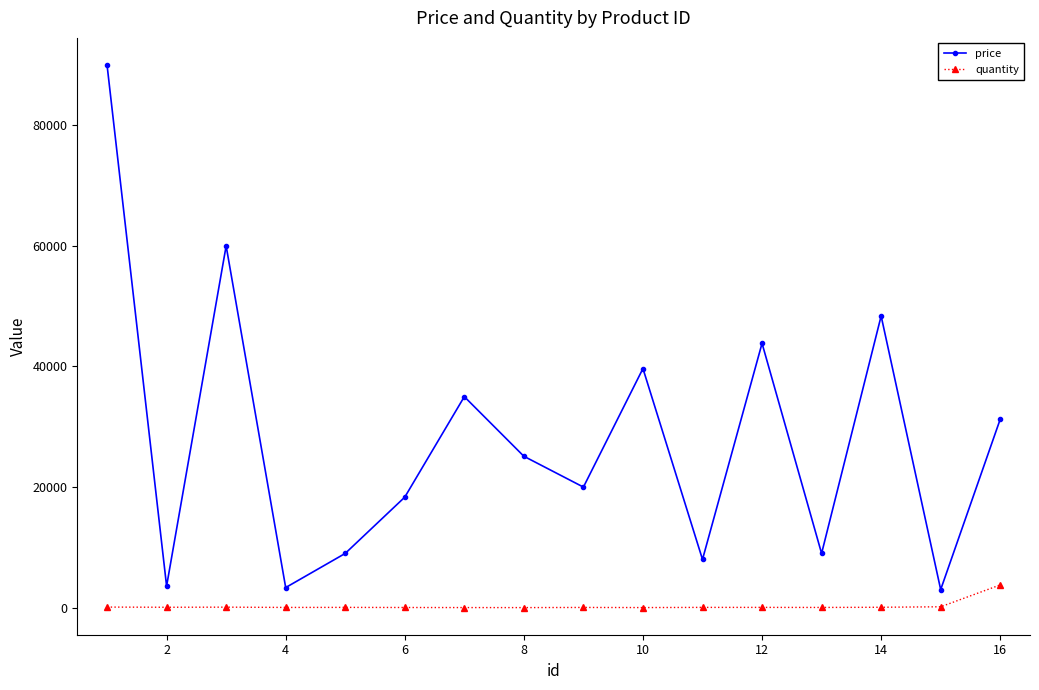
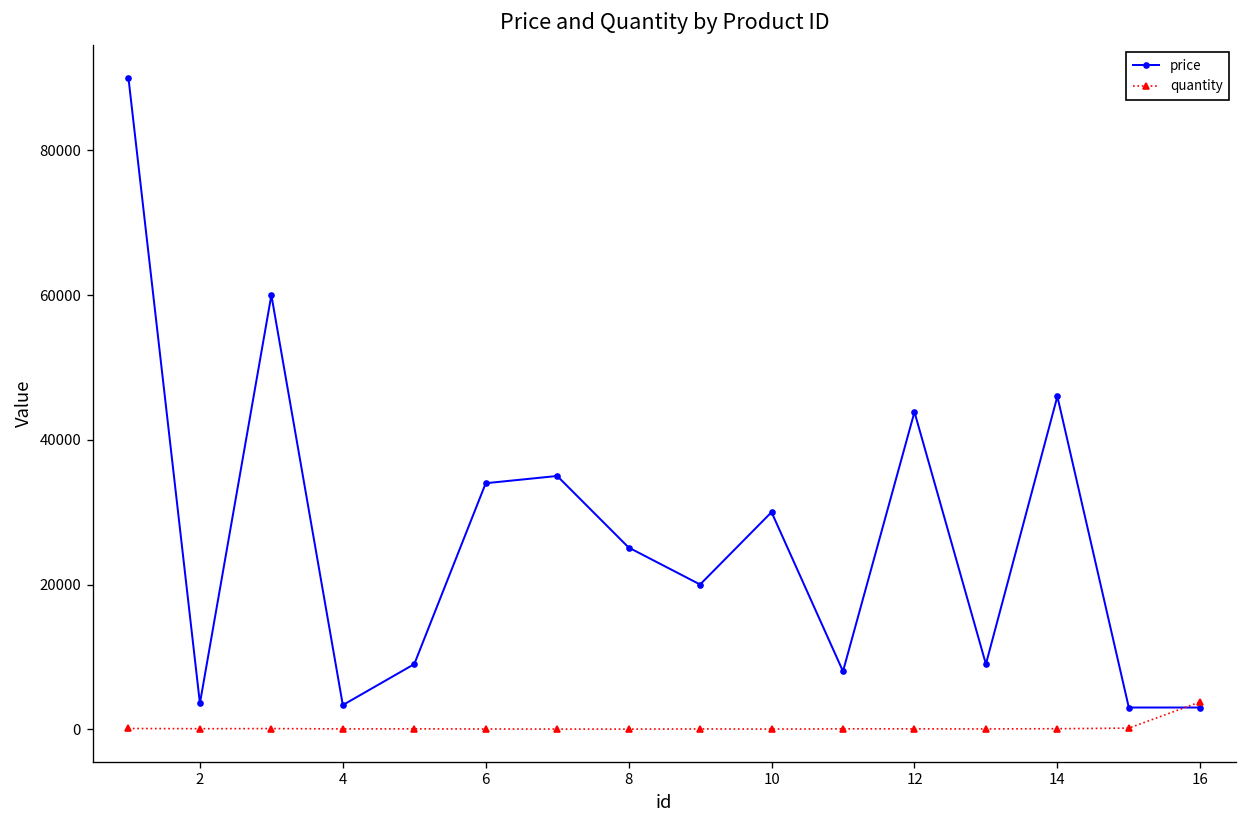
price, 6: 18000 -> 34000
price, 10: 40000 -> 30000
price, 14: 48000 -> 46000
price, 16: 31000 -> 3000
